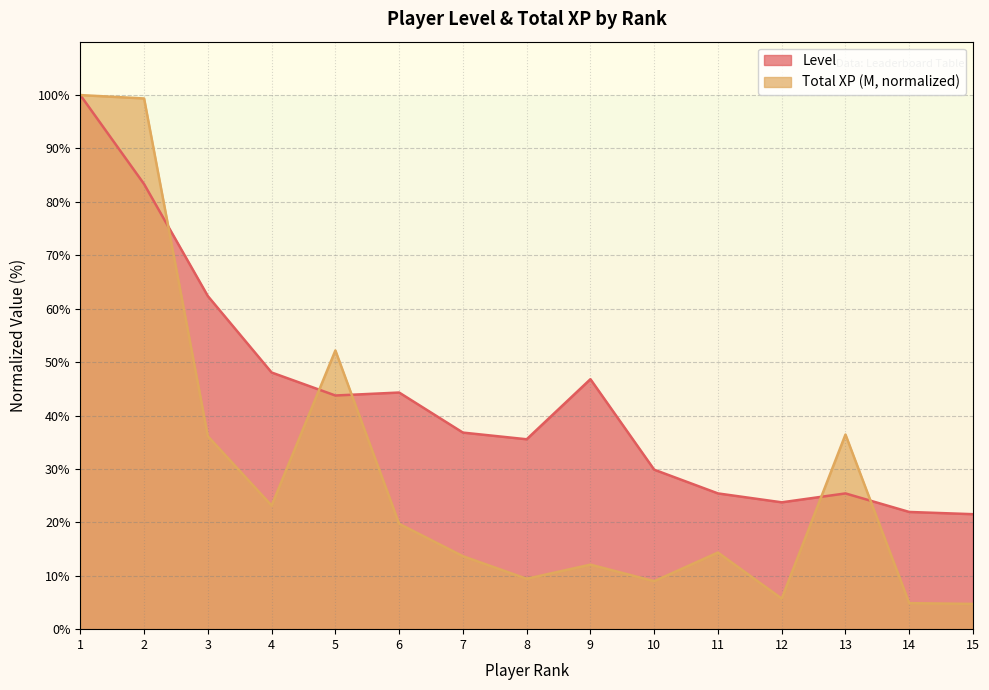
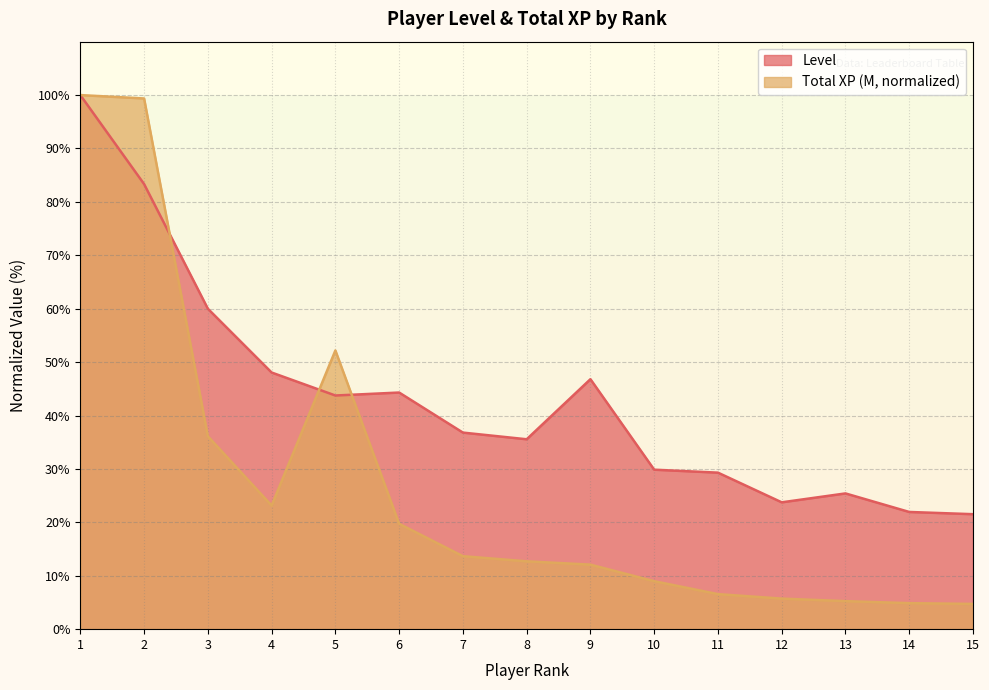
Level, 3: 62% -> 60%
Total XP (M, normalized), 8: 9% -> 13%
Level, 11: 25% -> 29%
Total XP (M, normalized), 11: 14% -> 7%
Total XP (M, normalized), 13: 36% -> 5%
